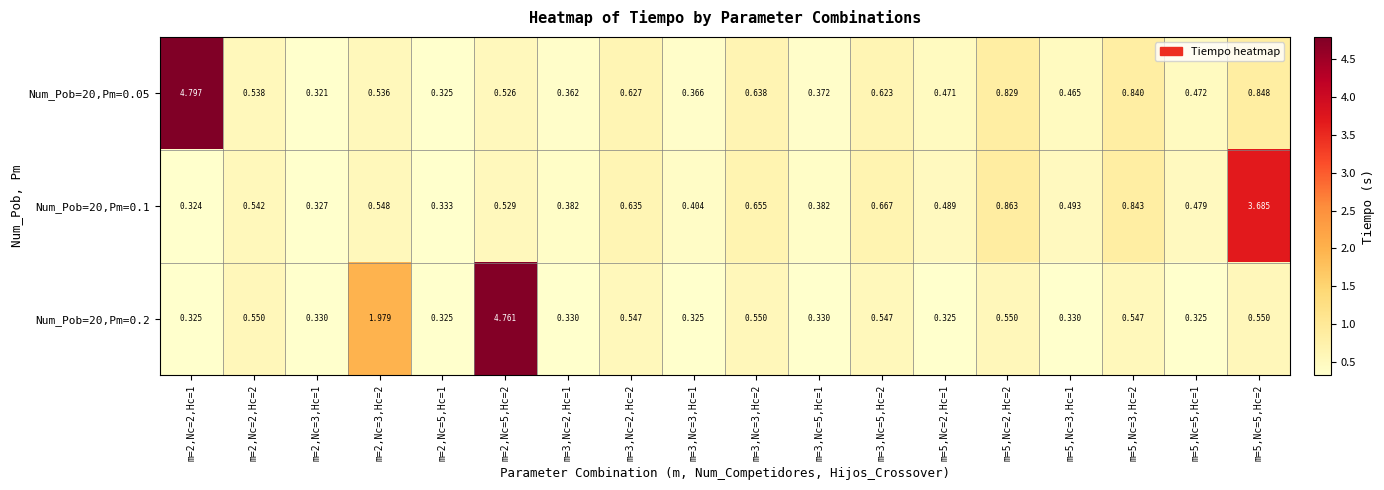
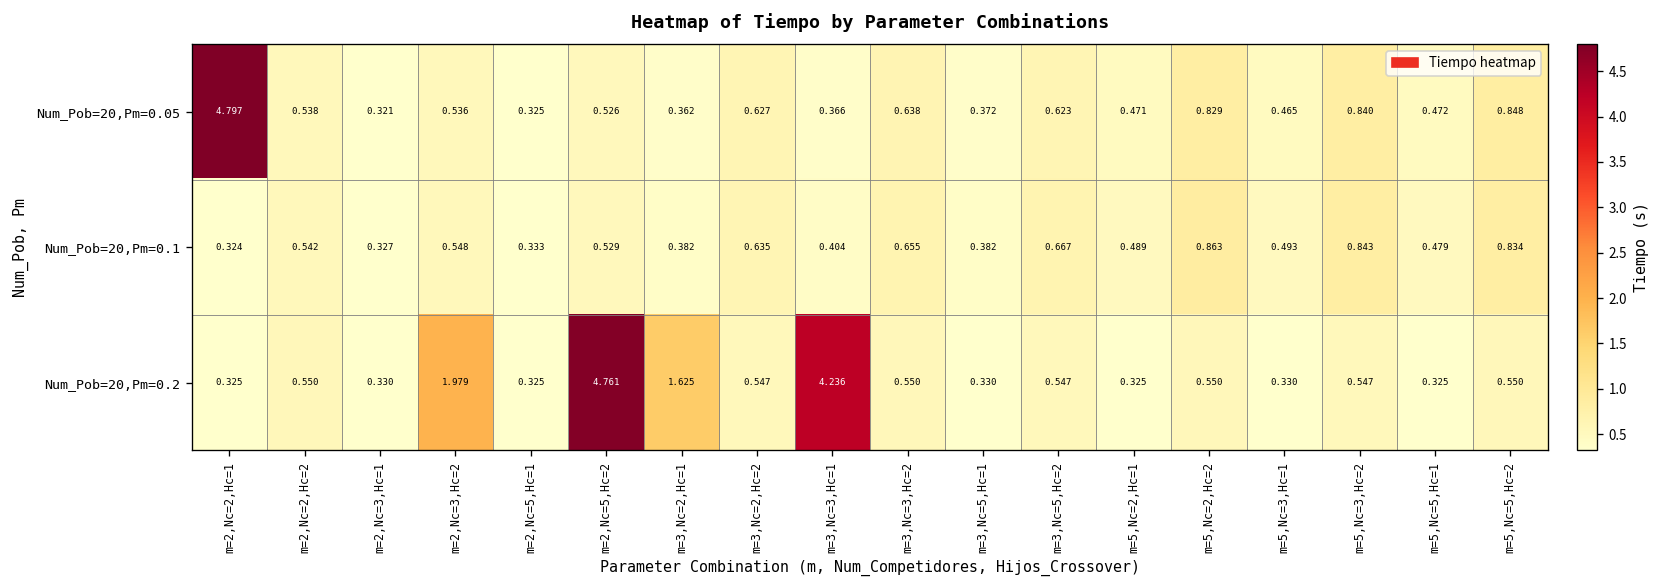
Num_Pob=20,Pm=0.1, m=5,Nc=5,Hc=2: 3.685 -> 0.834
Num_Pob=20,Pm=0.2, m=3,Nc=2,Hc=1: 0.330 -> 1.625
Num_Pob=20,Pm=0.2, m=3,Nc=3,Hc=1: 0.325 -> 4.236
